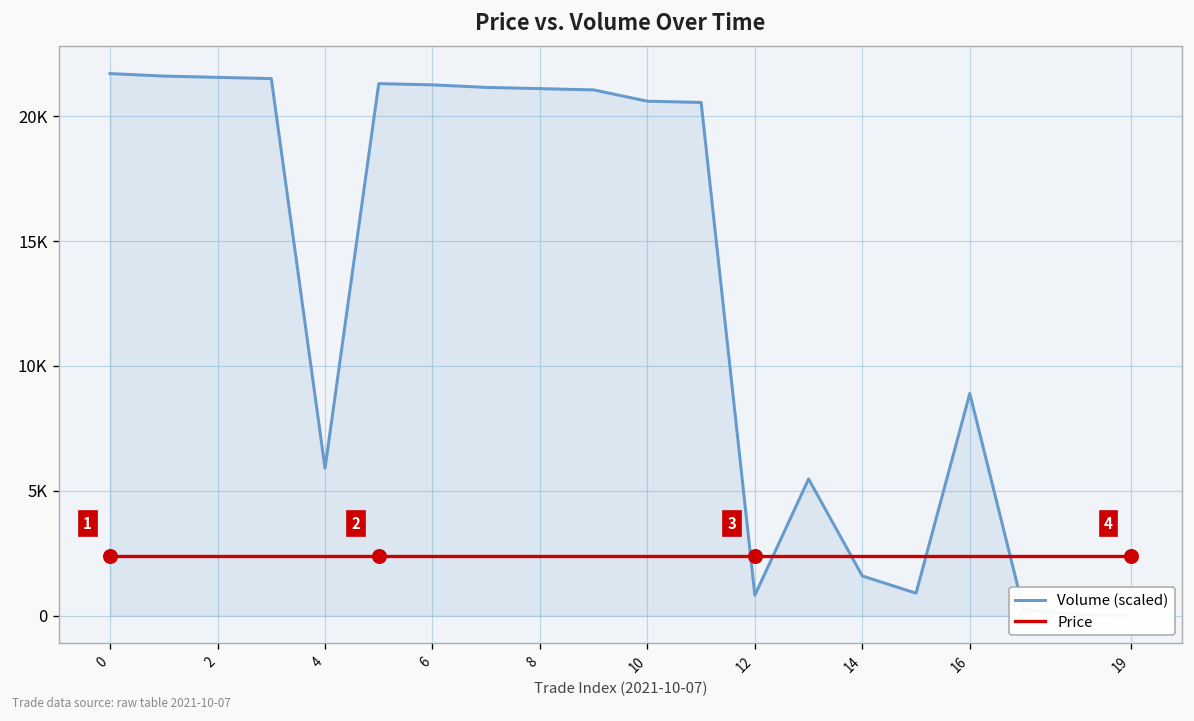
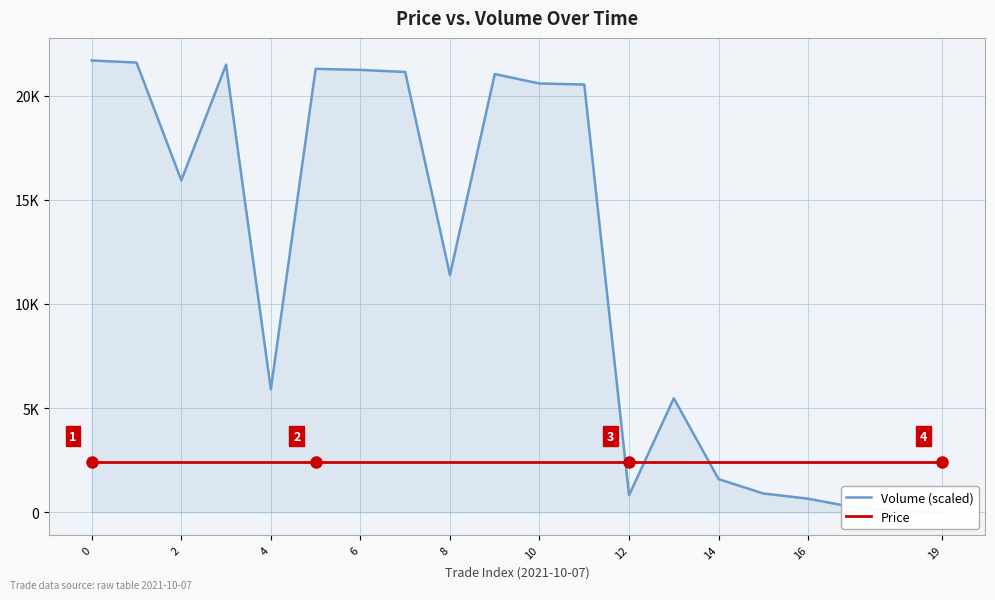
Volume (scaled), 2: 21500 -> 15900
Volume (scaled), 8: 21100 -> 11400
Volume (scaled), 16: 8900 -> 700
